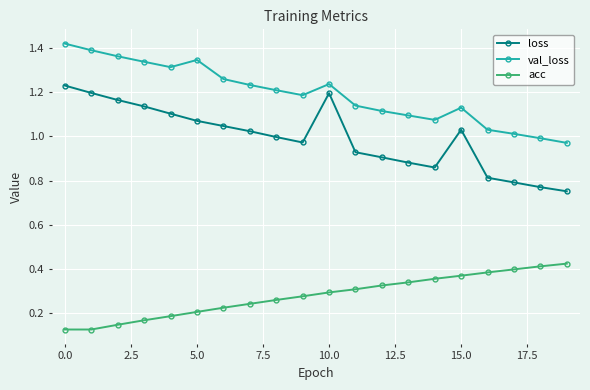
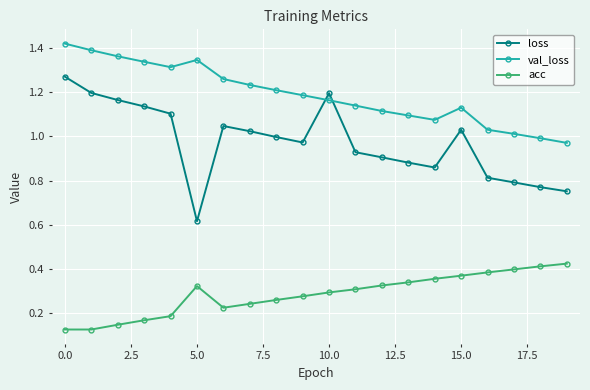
loss, 0.0: 1.23 -> 1.27
loss, 5.0: 1.07 -> 0.62
acc, 5.0: 0.21 -> 0.32
val_loss, 10.0: 1.24 -> 1.16
